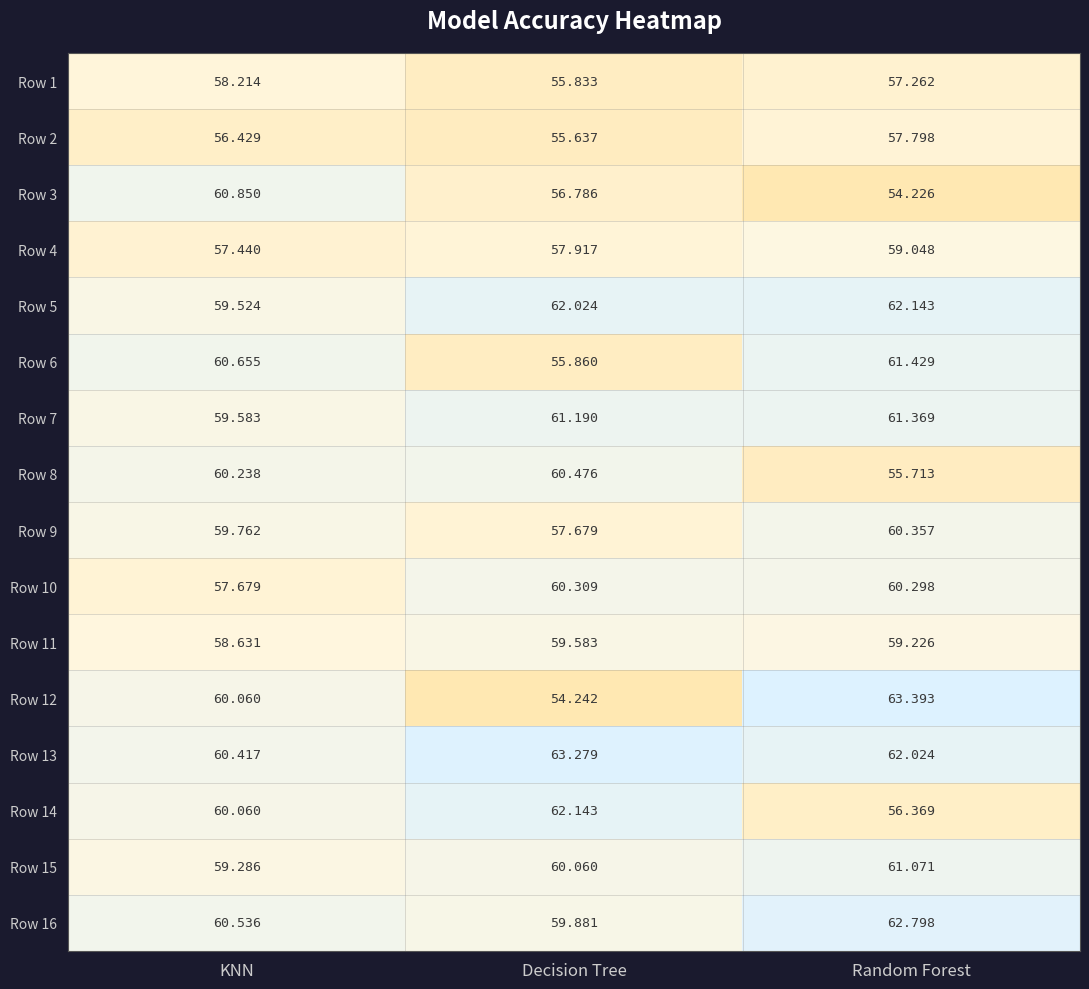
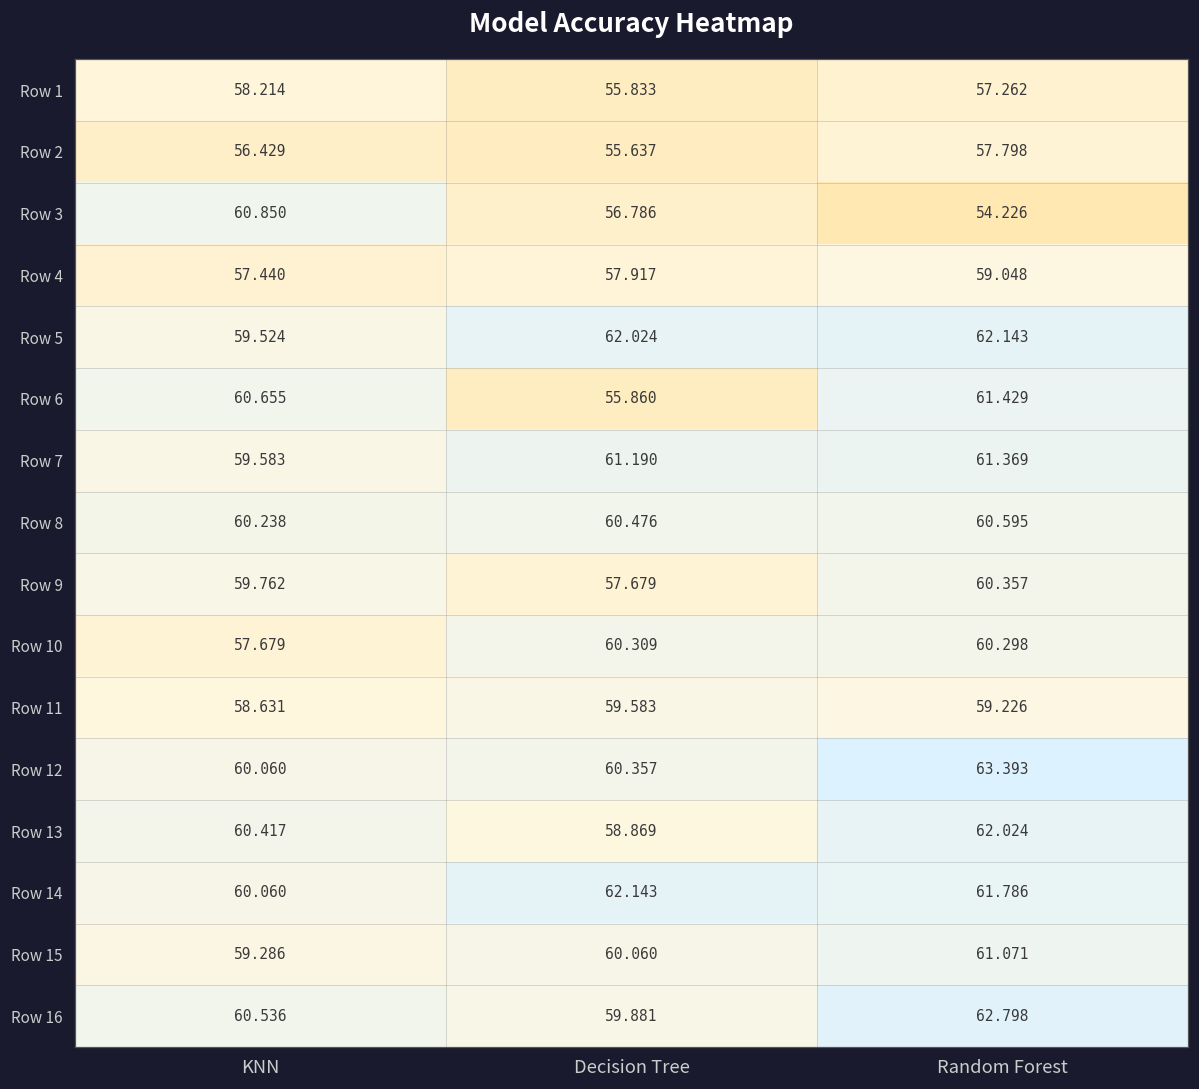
Row 8, Random Forest: 55.713 -> 60.595
Row 12, Decision Tree: 54.242 -> 60.357
Row 13, Decision Tree: 63.279 -> 58.869
Row 14, Random Forest: 56.369 -> 61.786
